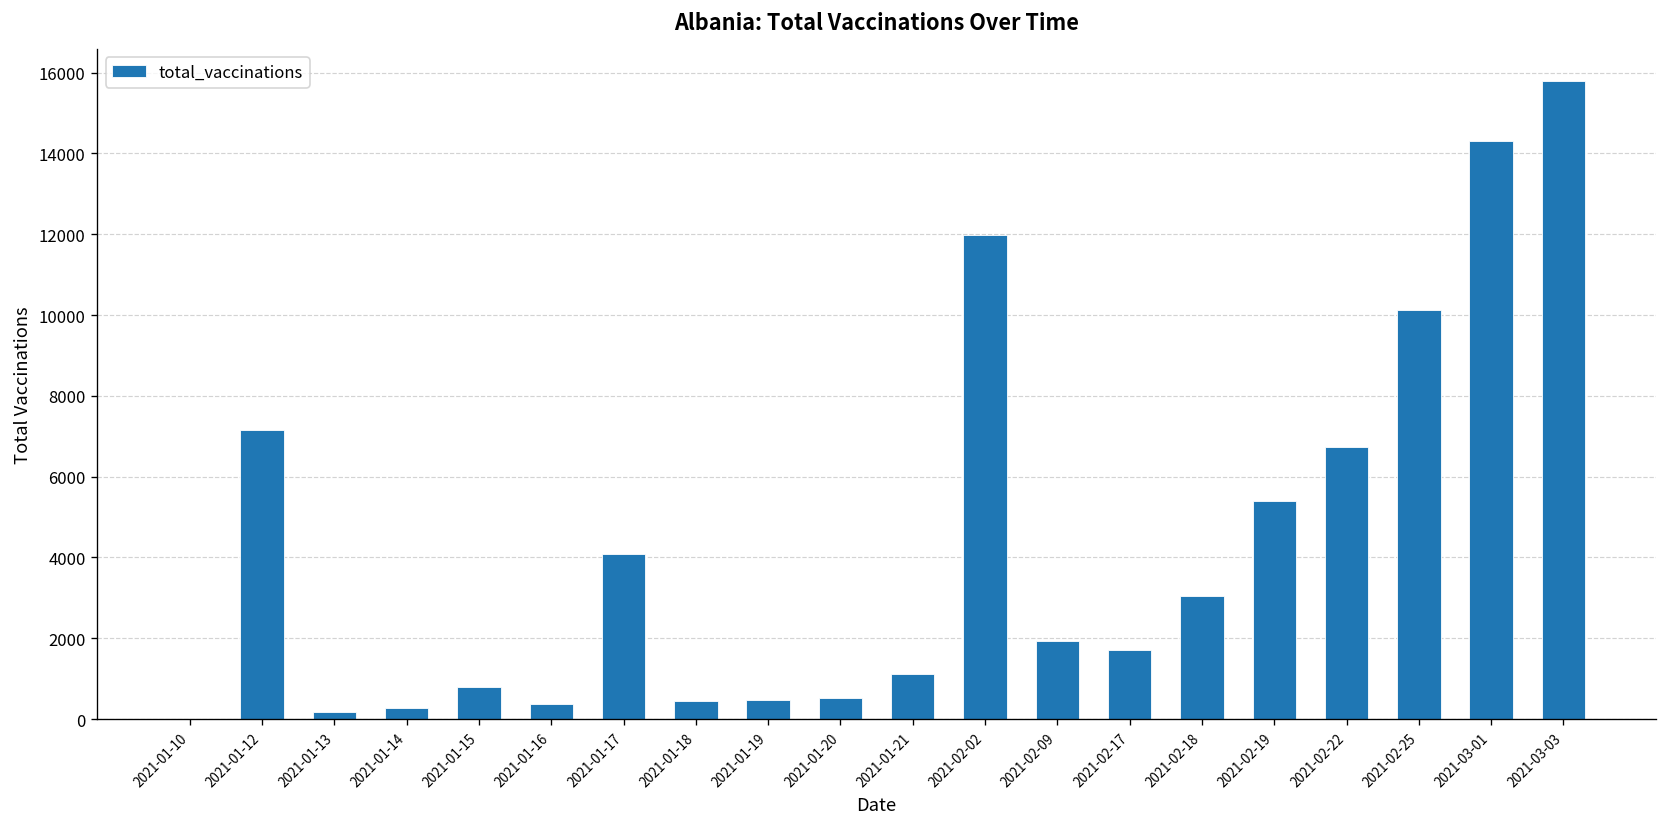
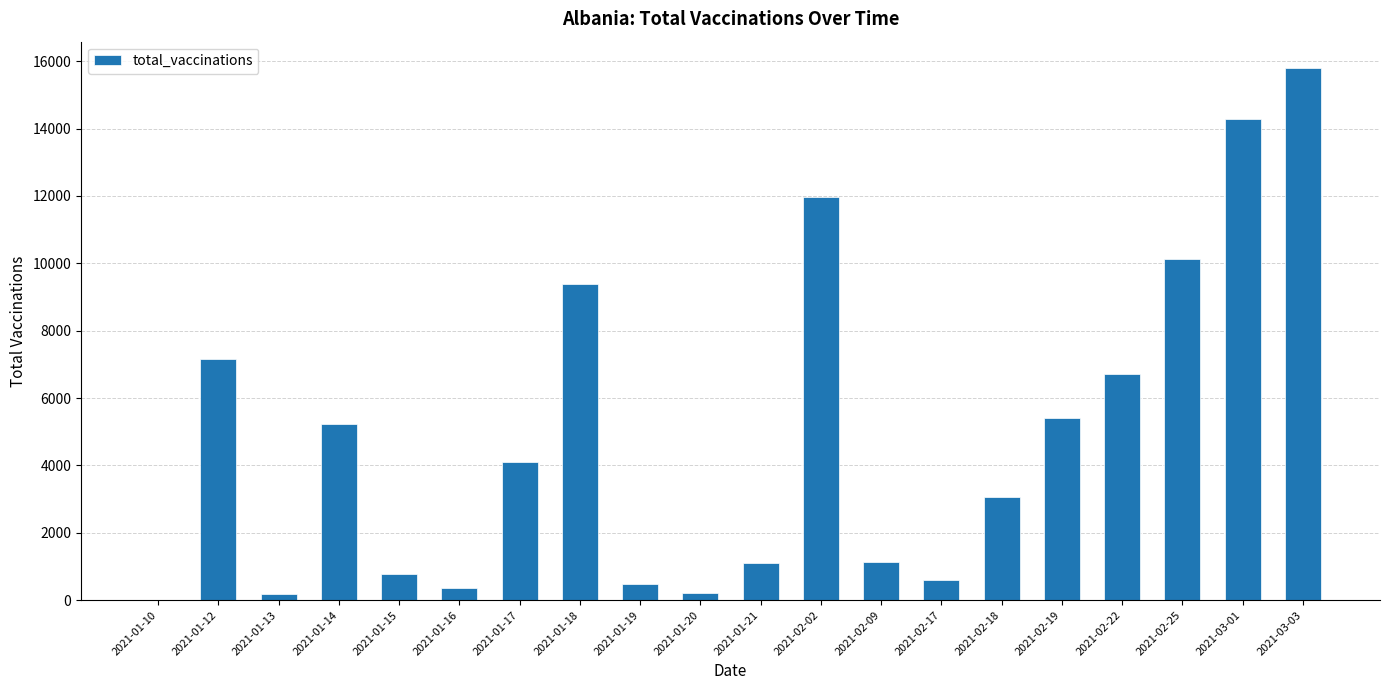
2021-01-14: 300 -> 5200
2021-01-18: 400 -> 9400
2021-01-20: 500 -> 200
2021-02-09: 1900 -> 1100
2021-02-17: 1700 -> 600
